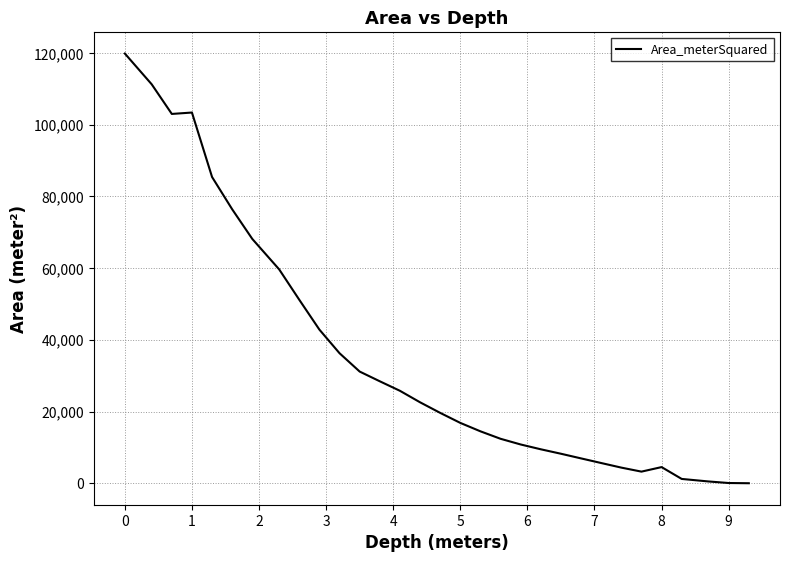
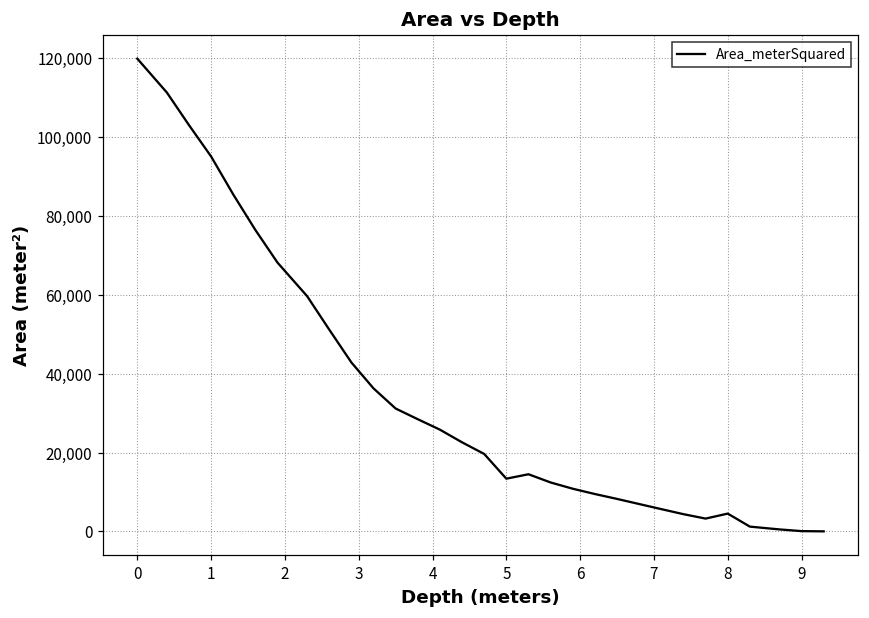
1: 103,000 -> 95,000
5: 17,000 -> 13,000
